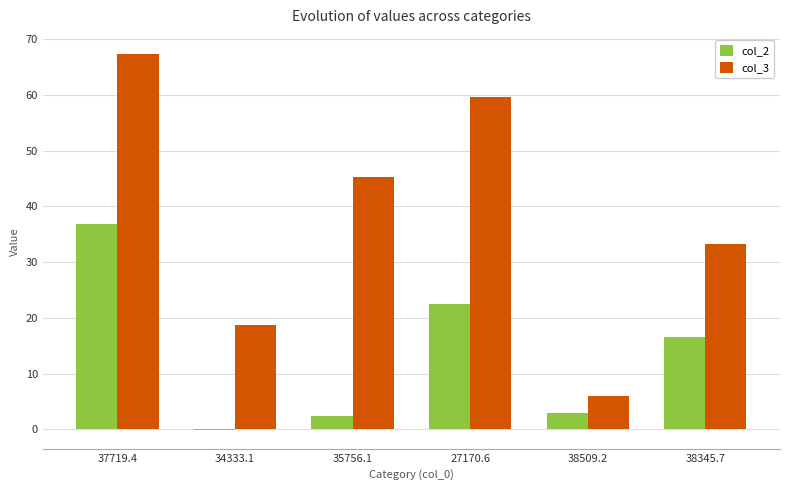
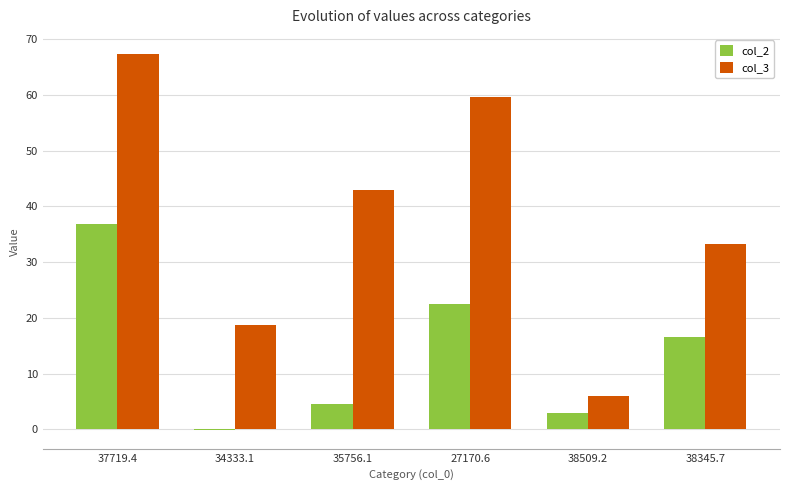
col_2, 35756.1: 2 -> 5
col_3, 35756.1: 45 -> 43
